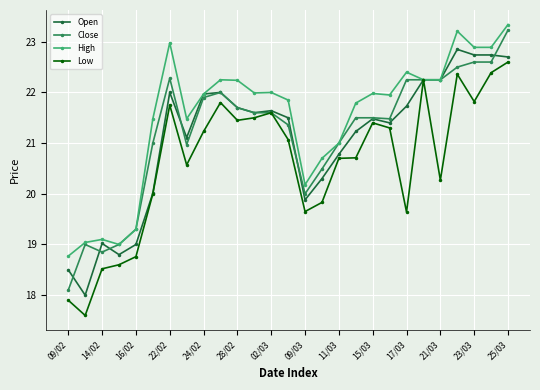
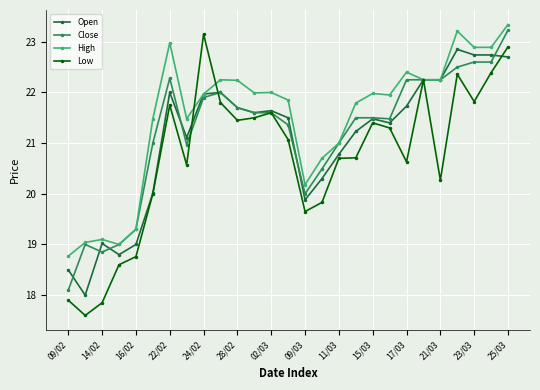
Low, 14/02: 18.5 -> 17.9
Low, 24/02: 21.2 -> 23.2
Low, 17/03: 19.6 -> 20.6
Low, 25/03: 22.6 -> 22.9
